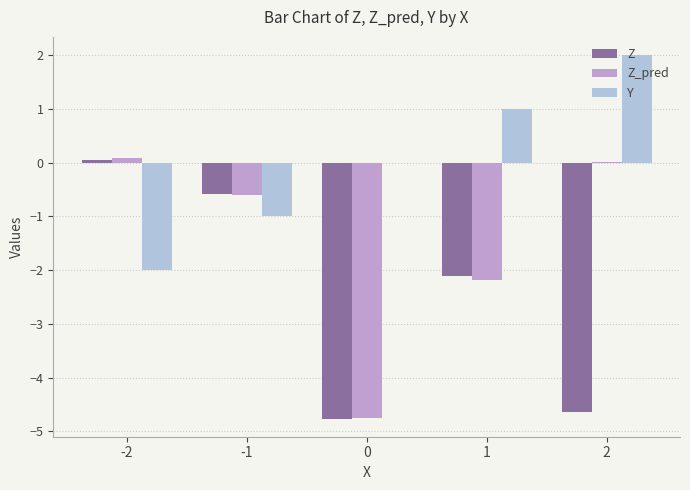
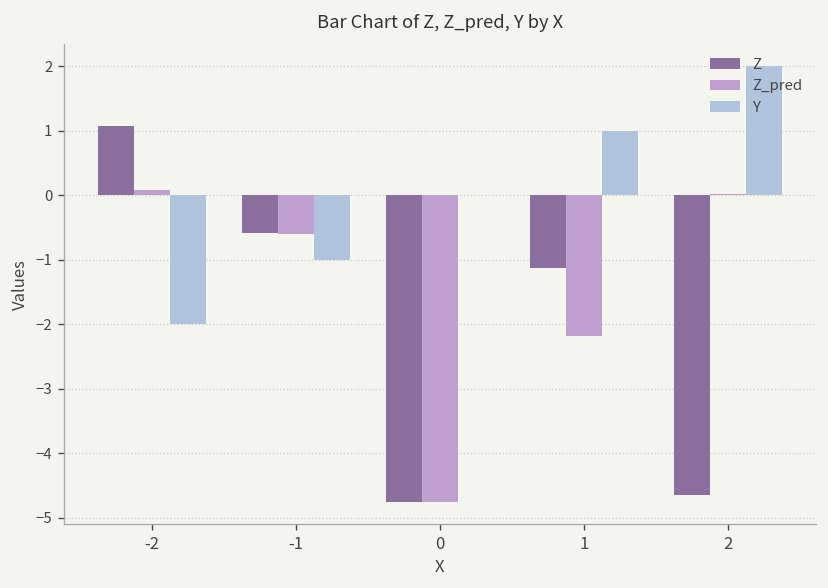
Z, -2: 0.0 -> 1.1
Z, 1: -2.1 -> -1.1
